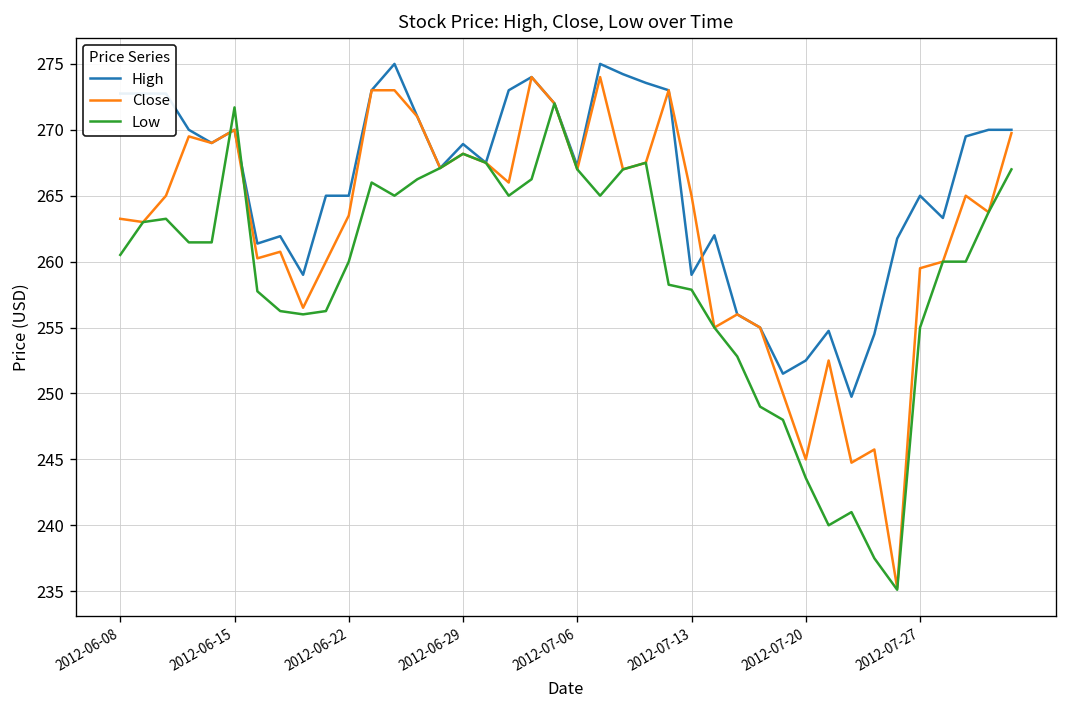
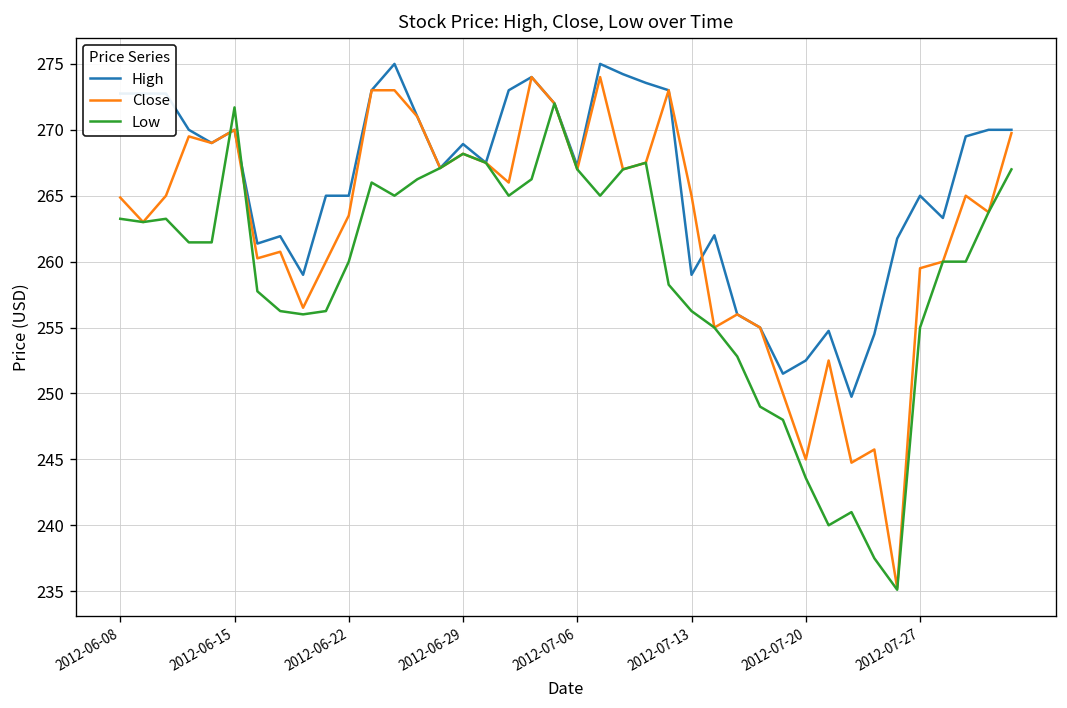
Close, 2012-06-08: 263.3 -> 264.9
Low, 2012-06-08: 260.5 -> 263.3
Low, 2012-07-13: 257.9 -> 256.3
